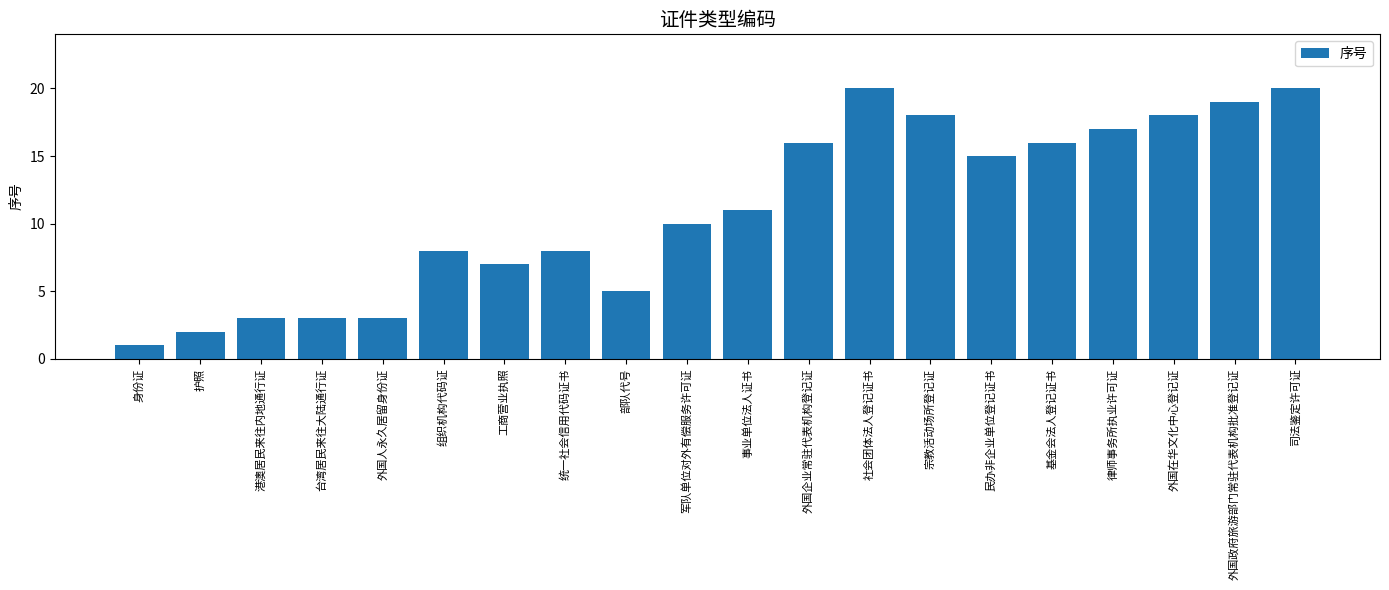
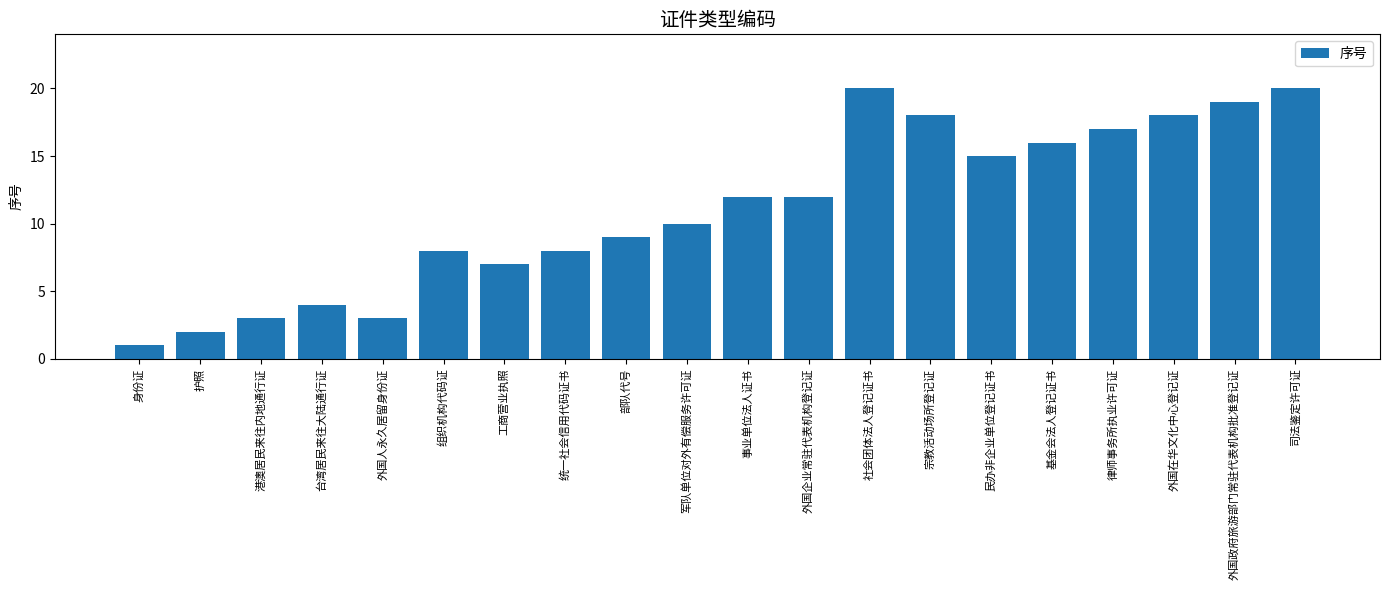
台湾居民来往大陆通行证: 3 -> 4
部队代号: 5 -> 9
事业单位法人证书: 11 -> 12
外国企业常驻代表机构登记证: 16 -> 12
